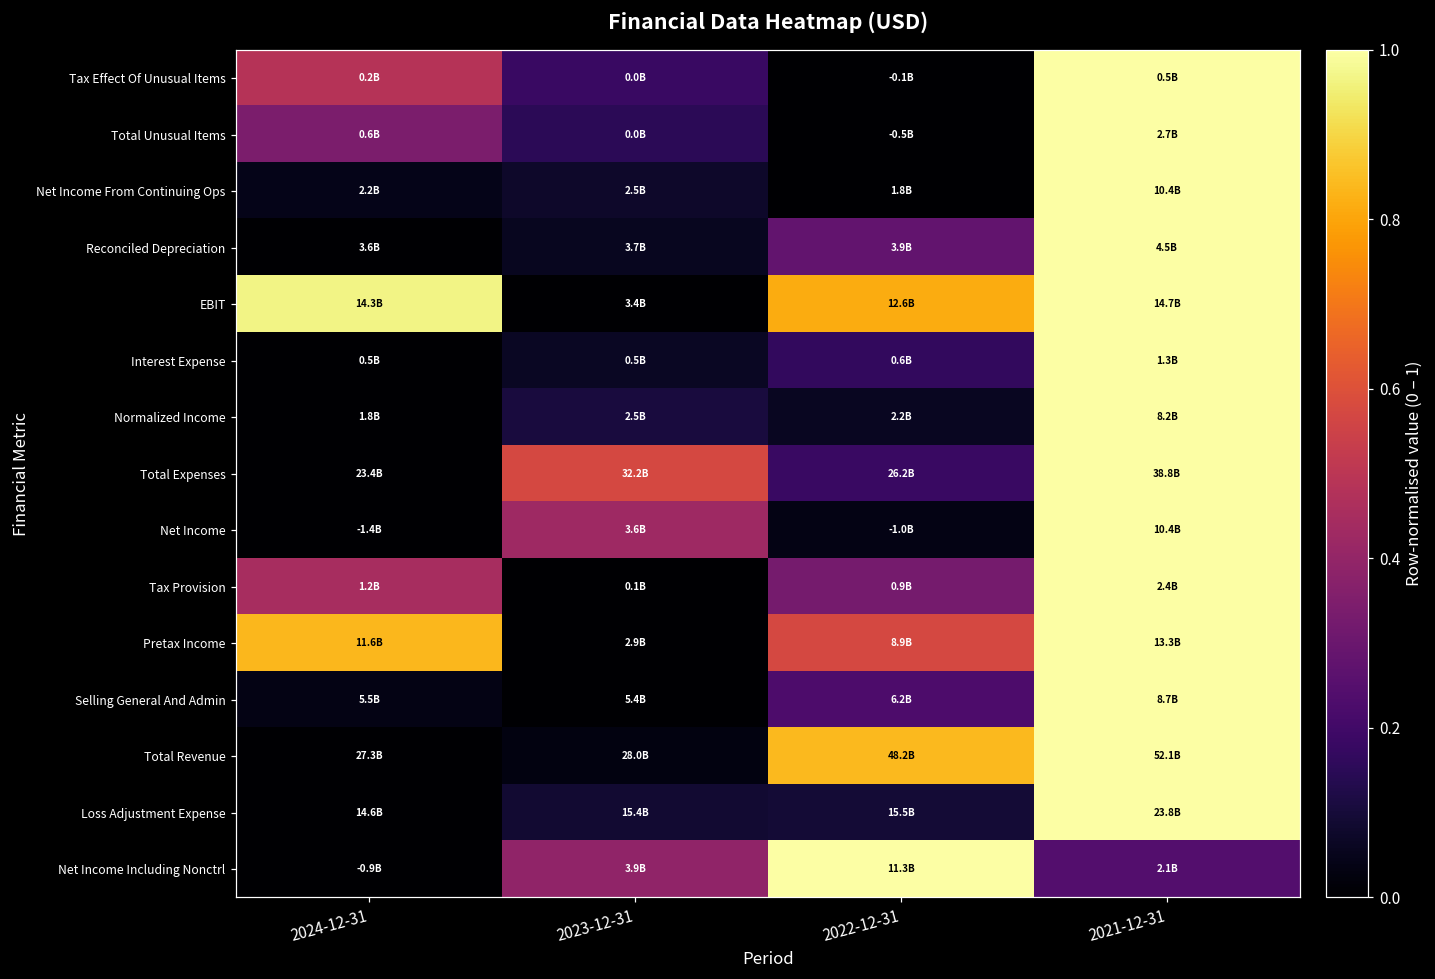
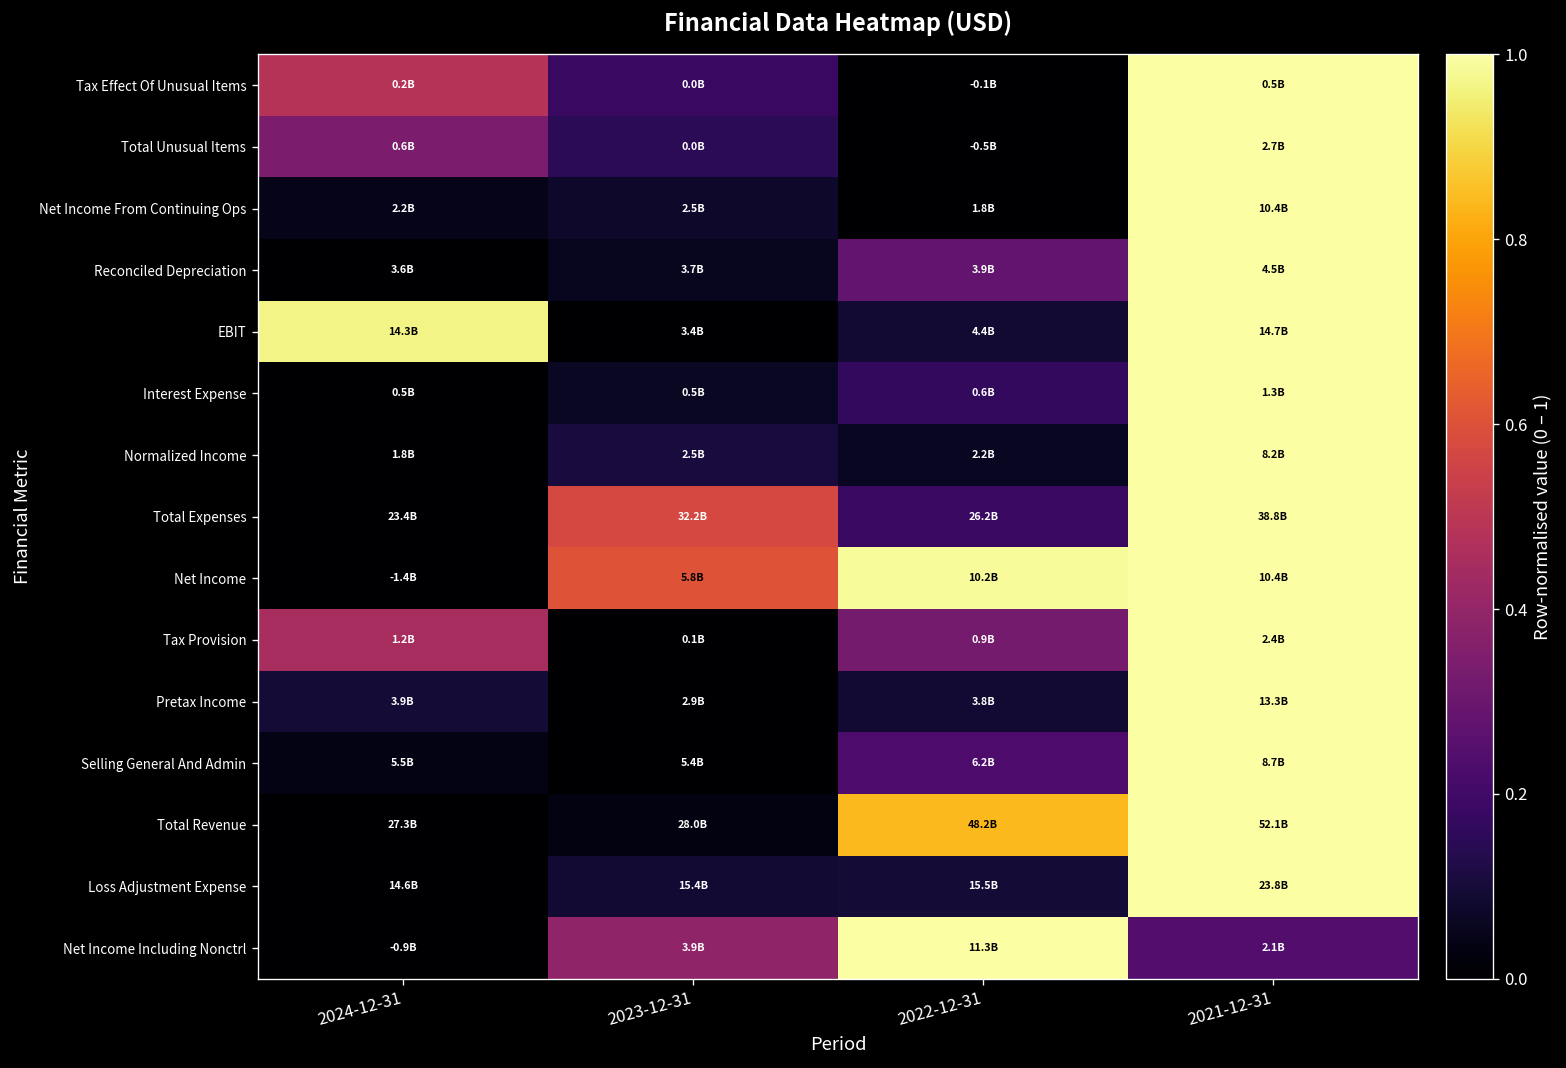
EBIT, 2022-12-31: 12.6B -> 4.4B
Net Income, 2023-12-31: 3.6B -> 5.8B
Net Income, 2022-12-31: -1.0B -> 10.2B
Pretax Income, 2024-12-31: 11.6B -> 3.9B
Pretax Income, 2022-12-31: 8.9B -> 3.8B
